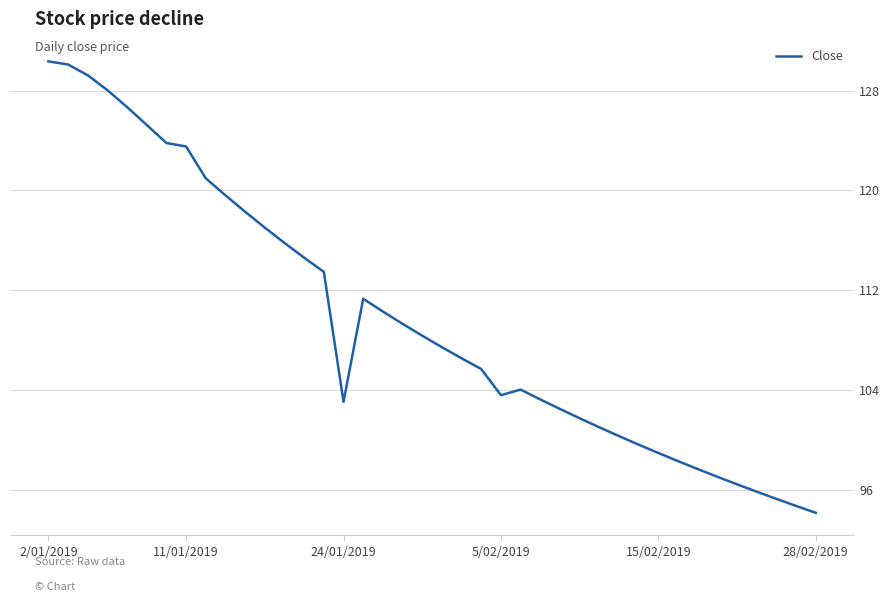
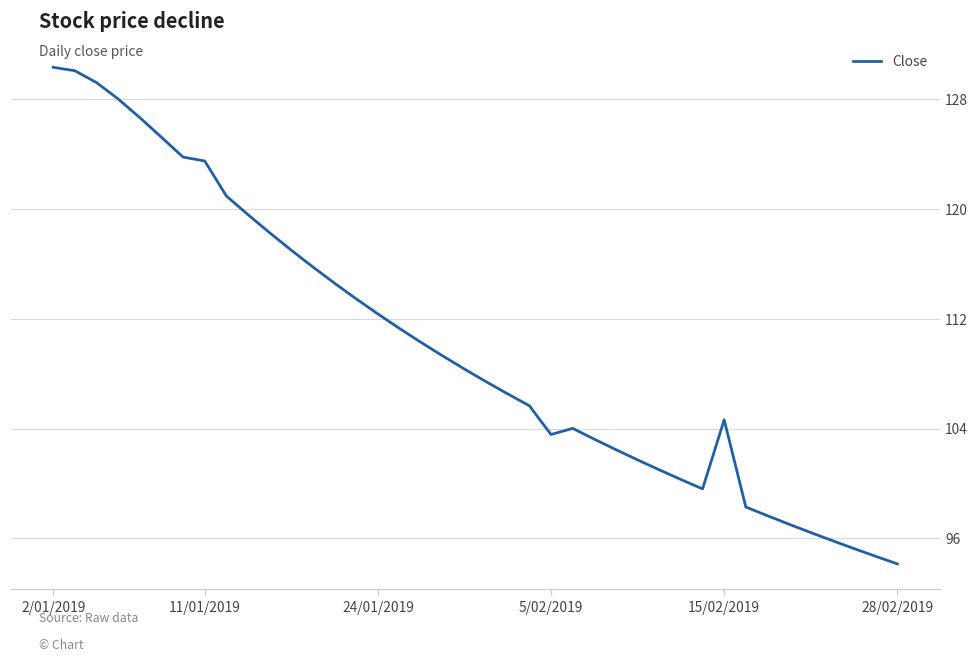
24/01/2019: 103.0 -> 112.4
15/02/2019: 98.9 -> 104.6
